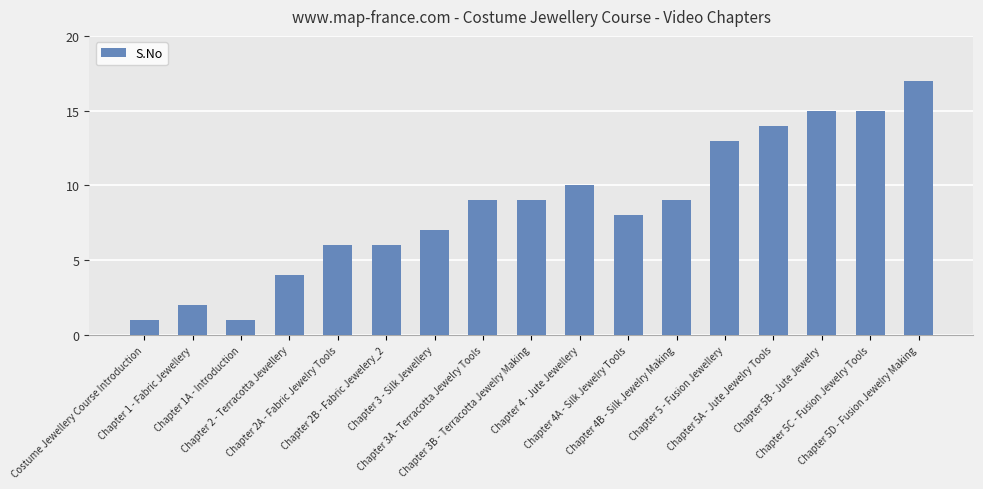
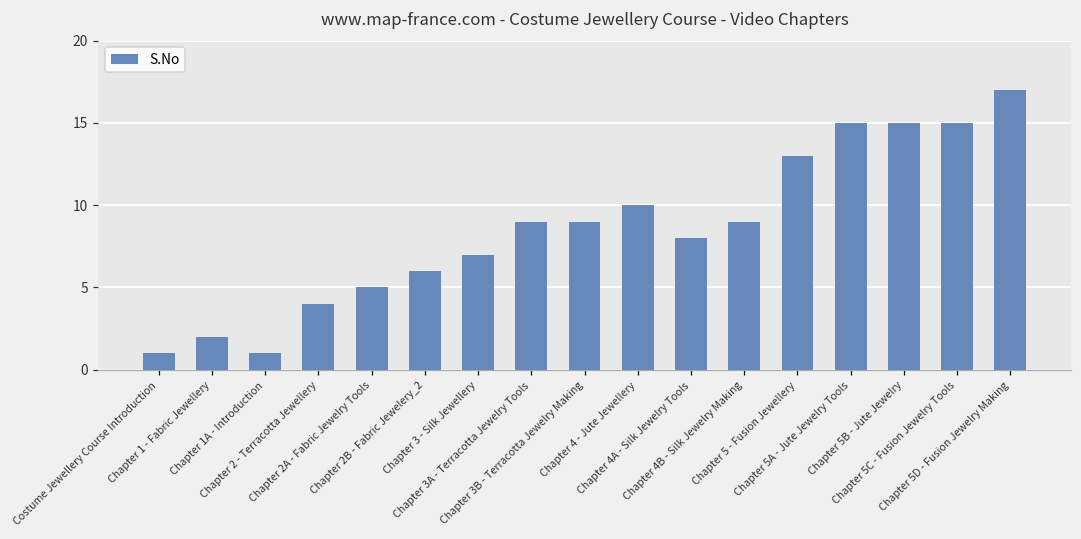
Chapter 2A - Fabric Jewelry Tools: 6 -> 5
Chapter 5A - Jute Jewelry Tools: 14 -> 15
